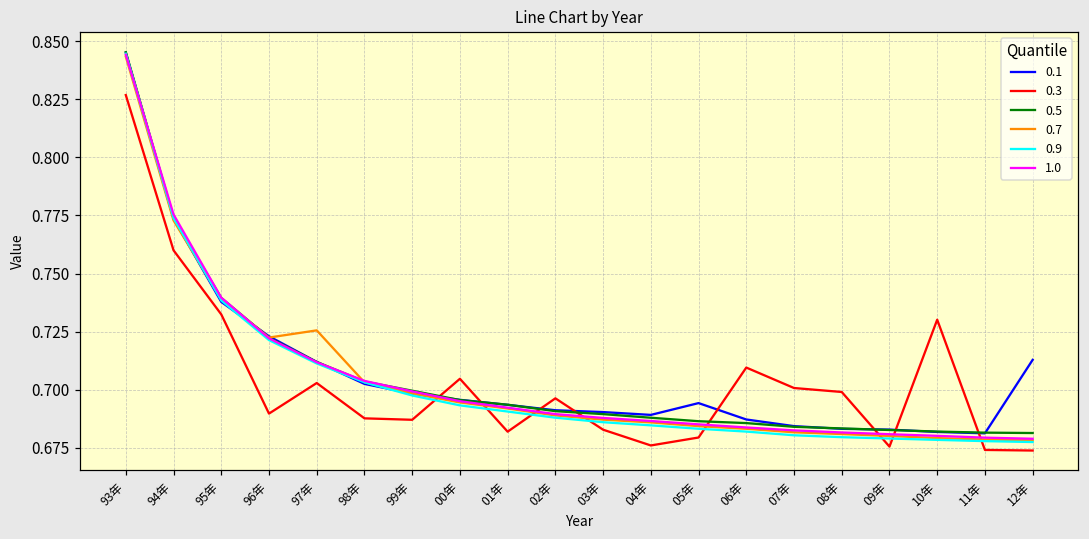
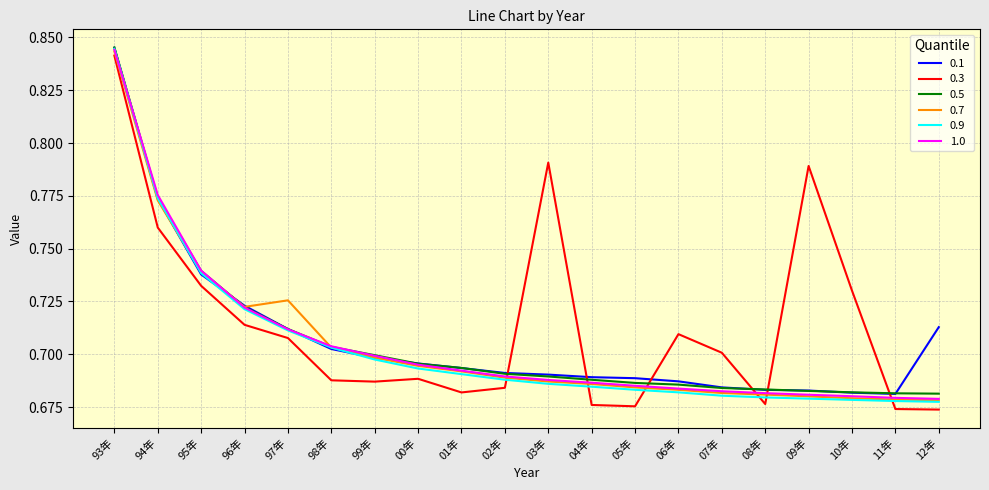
0.3, 93年: 0.827 -> 0.841
0.3, 96年: 0.690 -> 0.714
0.3, 97年: 0.703 -> 0.708
0.3, 00年: 0.705 -> 0.688
0.3, 02年: 0.696 -> 0.684
0.3, 03年: 0.683 -> 0.791
0.1, 05年: 0.694 -> 0.689
0.3, 05年: 0.679 -> 0.675
0.3, 08年: 0.699 -> 0.676
0.3, 09年: 0.675 -> 0.789
